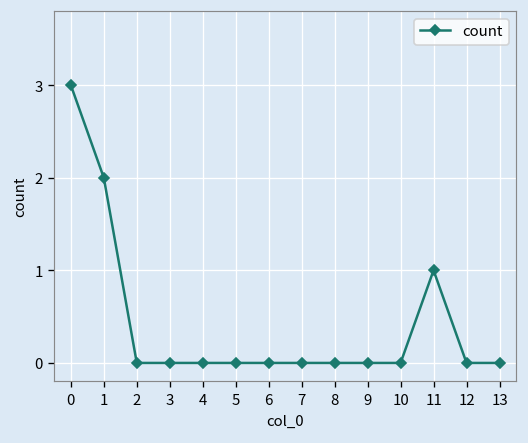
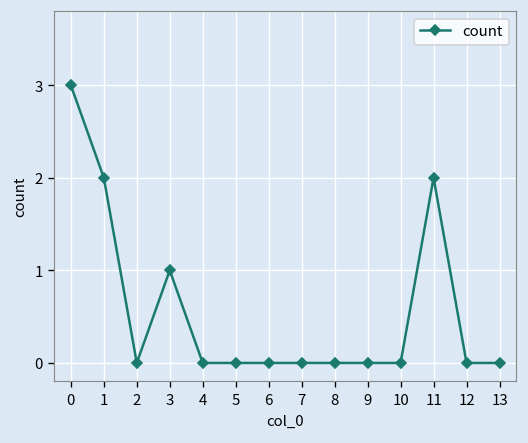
3: 0 -> 1
11: 1 -> 2
